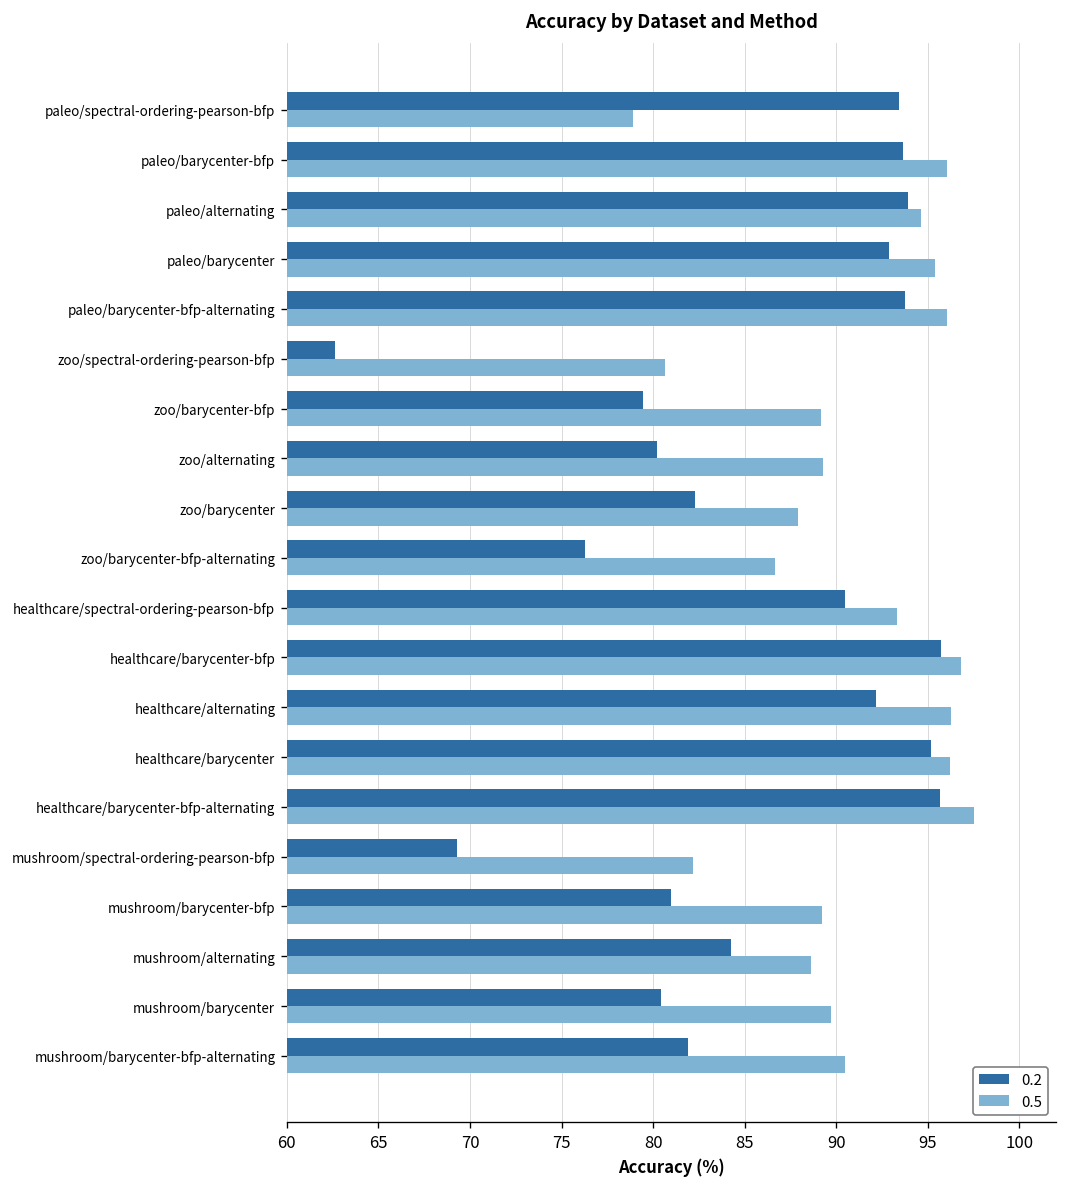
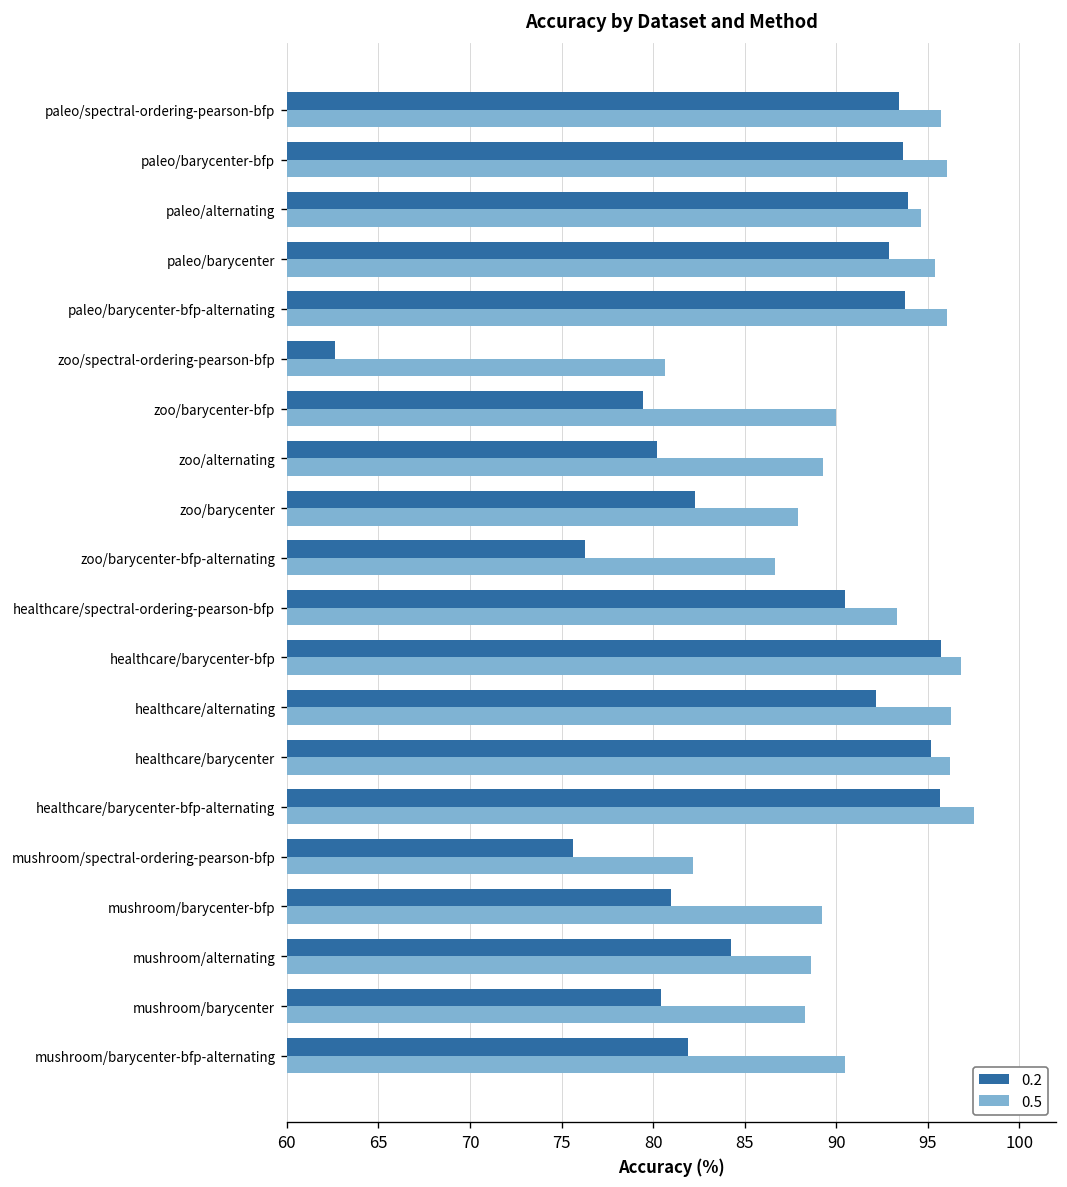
0.5, paleo/spectral-ordering-pearson-bfp: 78.9 -> 95.7
0.5, zoo/barycenter-bfp: 89.1 -> 90.0
0.2, mushroom/spectral-ordering-pearson-bfp: 69.3 -> 75.6
0.5, mushroom/barycenter: 89.7 -> 88.3
